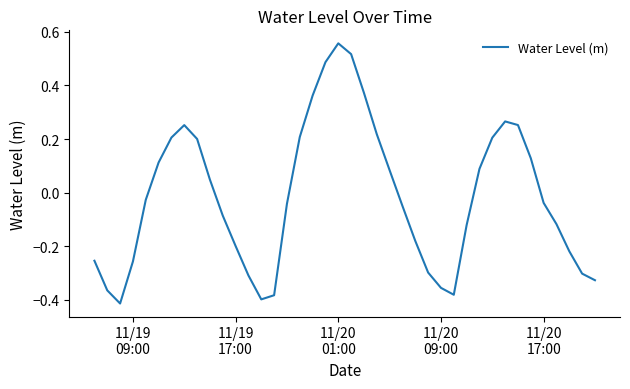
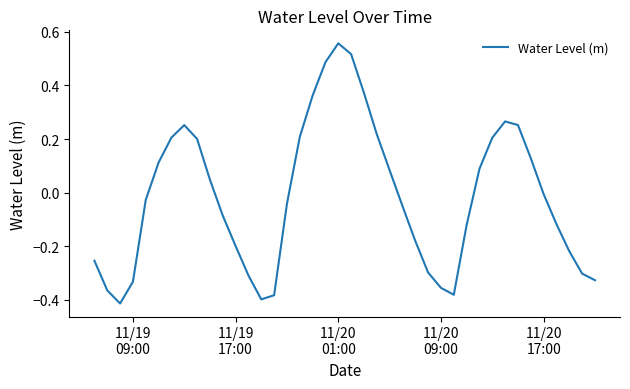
11/19 09:00: -0.26 -> -0.33
11/20 17:00: -0.04 -> -0.01
